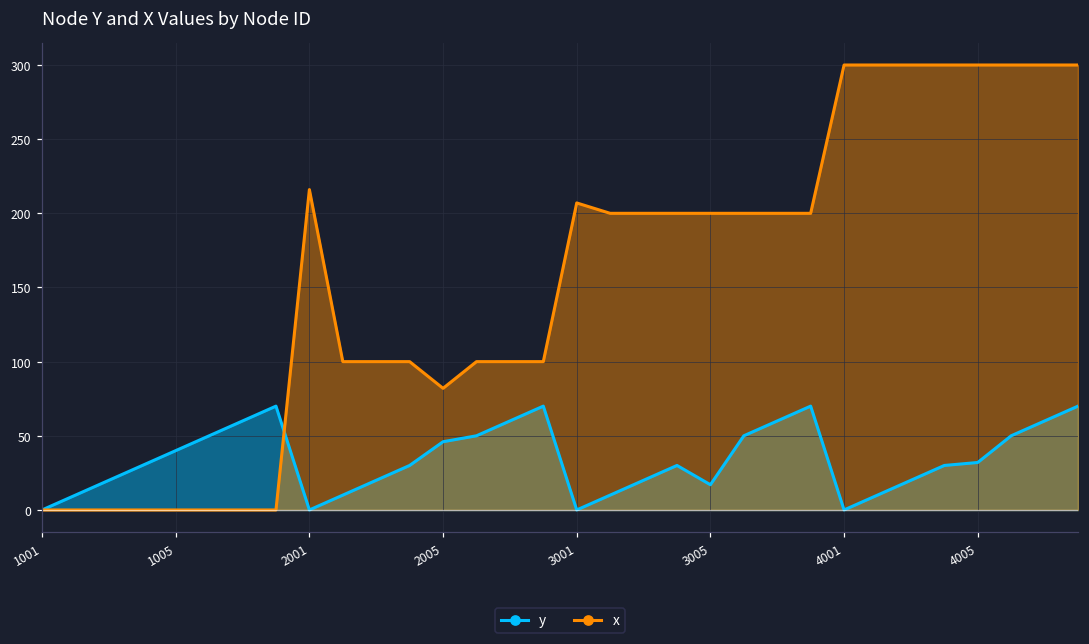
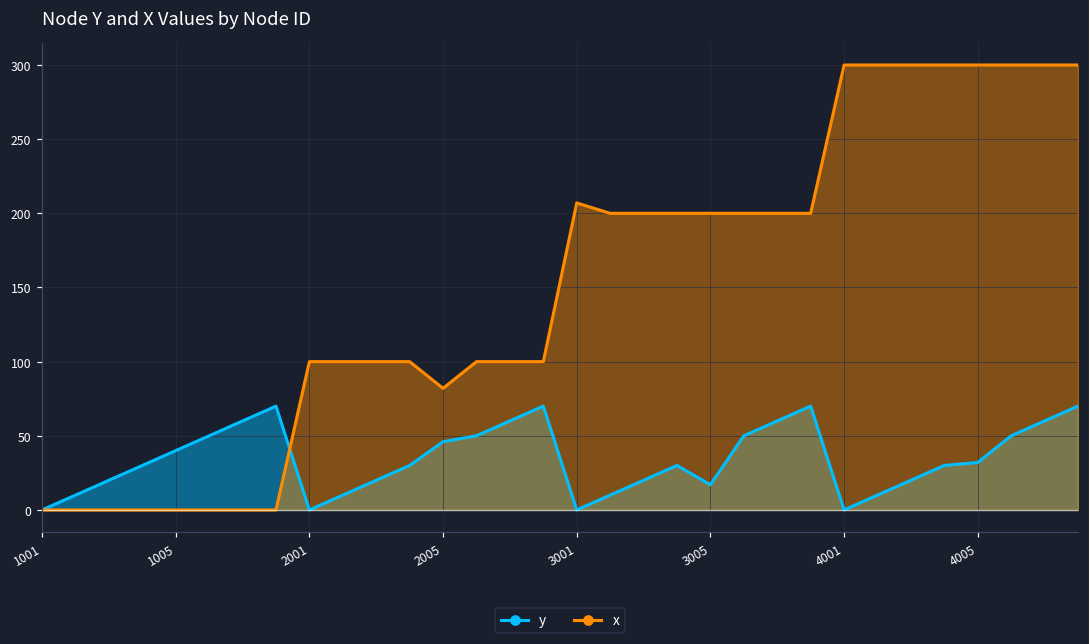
x, 2001: 216 -> 100
